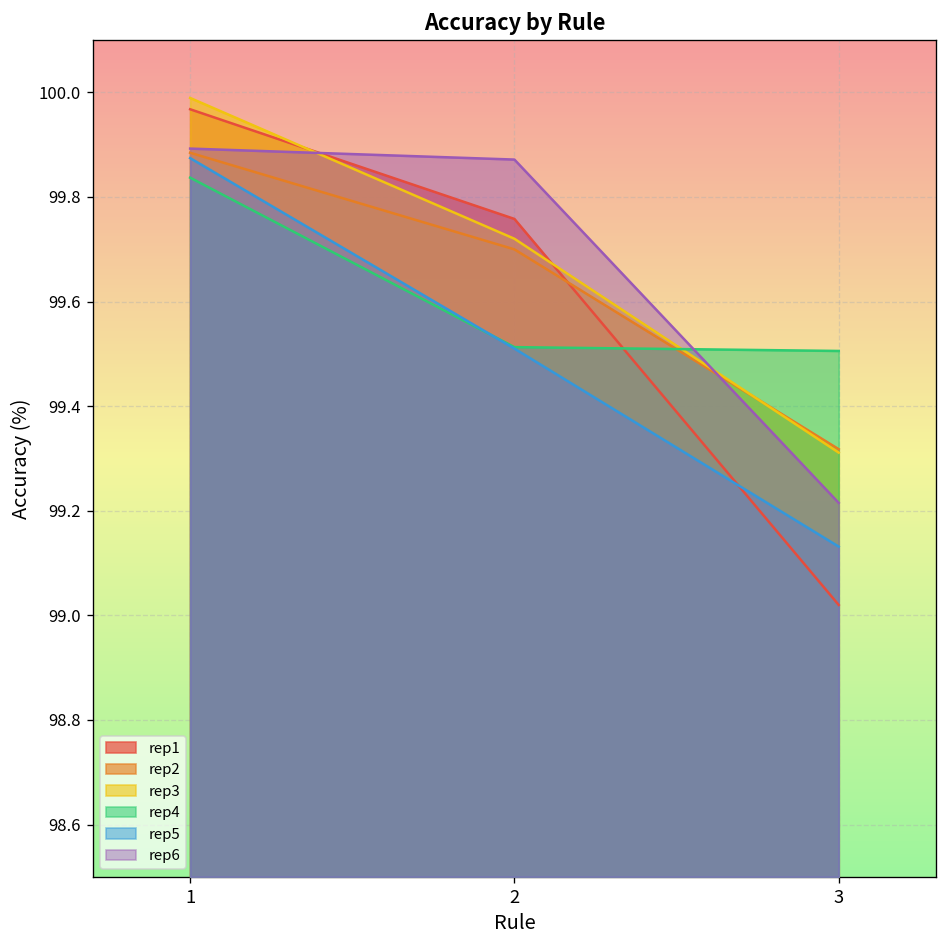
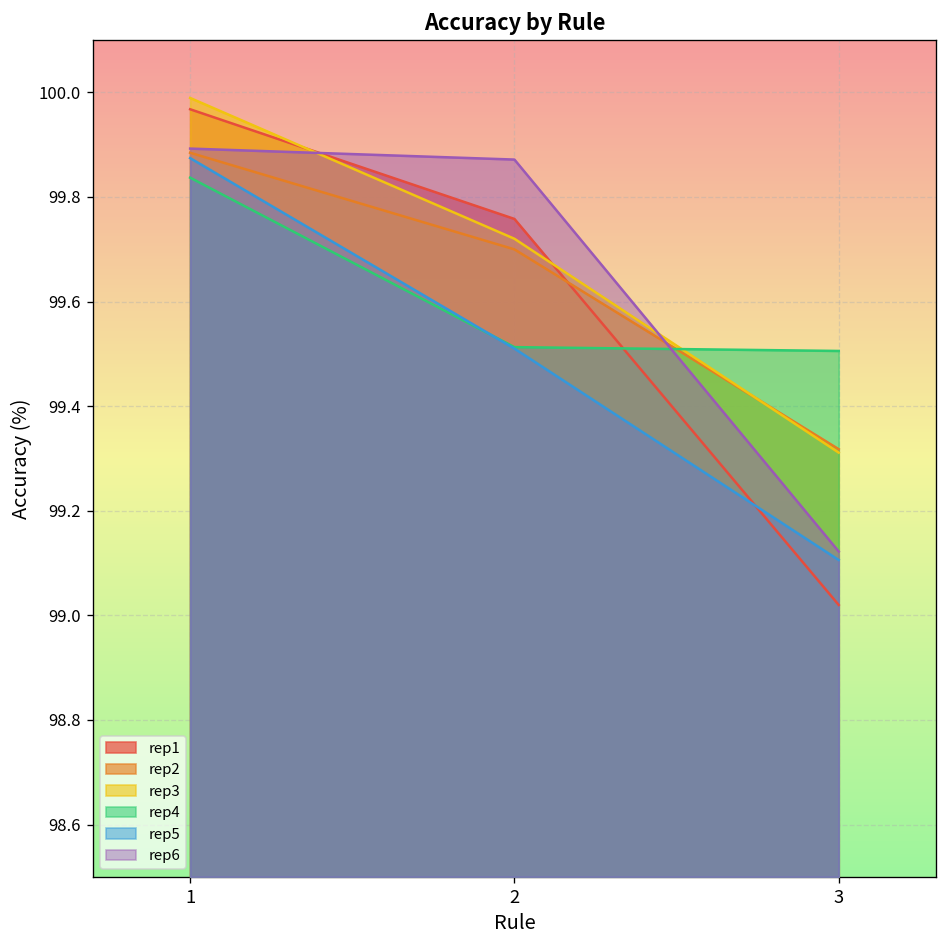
rep5, 3: 99.13 -> 99.11
rep6, 3: 99.22 -> 99.12
